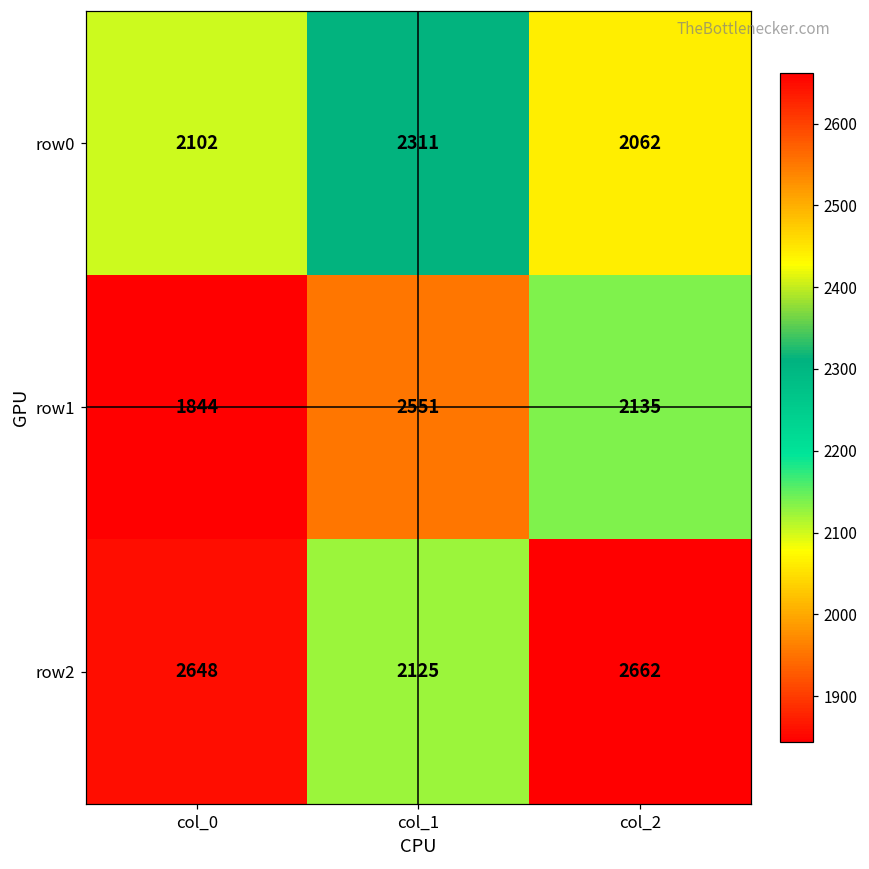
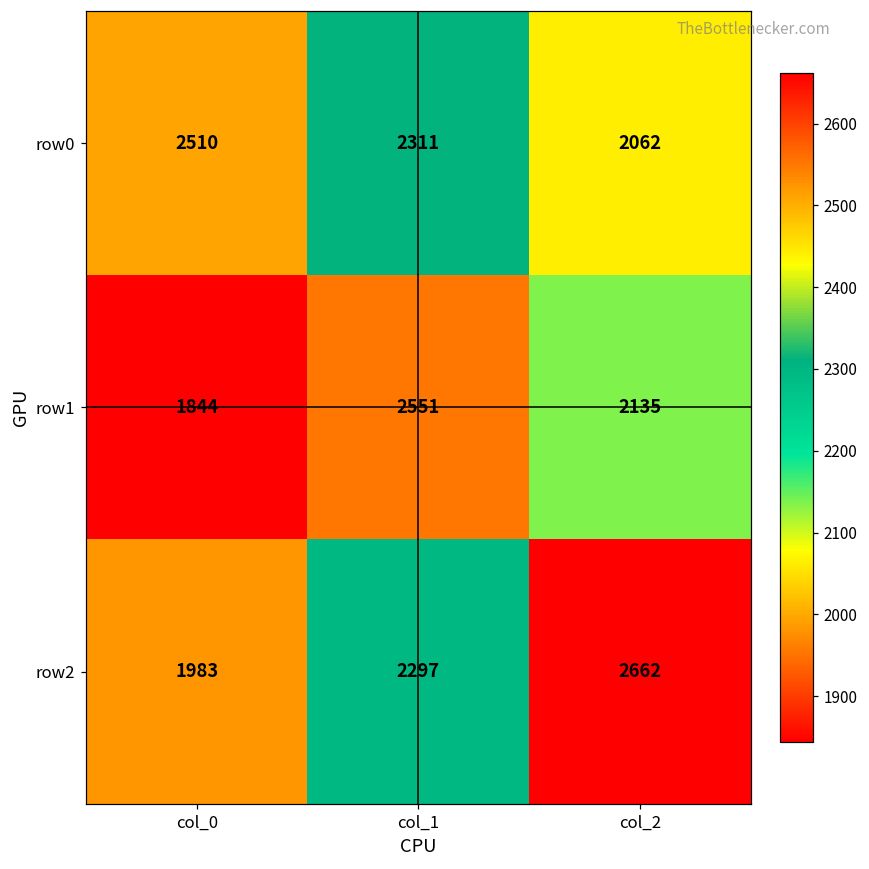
row0, col_0: 2102 -> 2510
row2, col_0: 2648 -> 1983
row2, col_1: 2125 -> 2297
